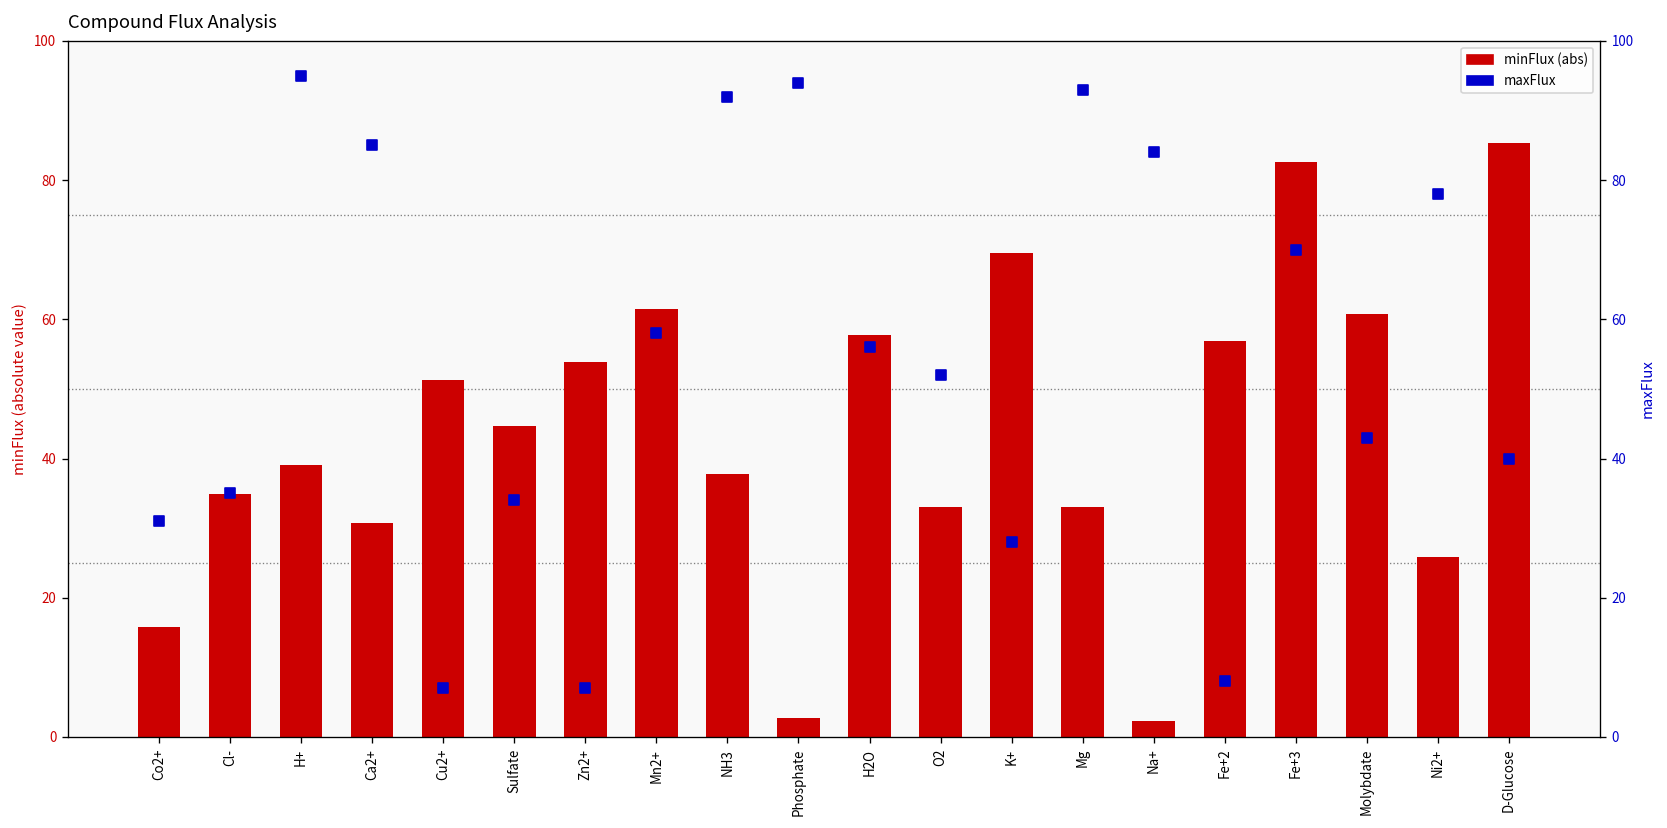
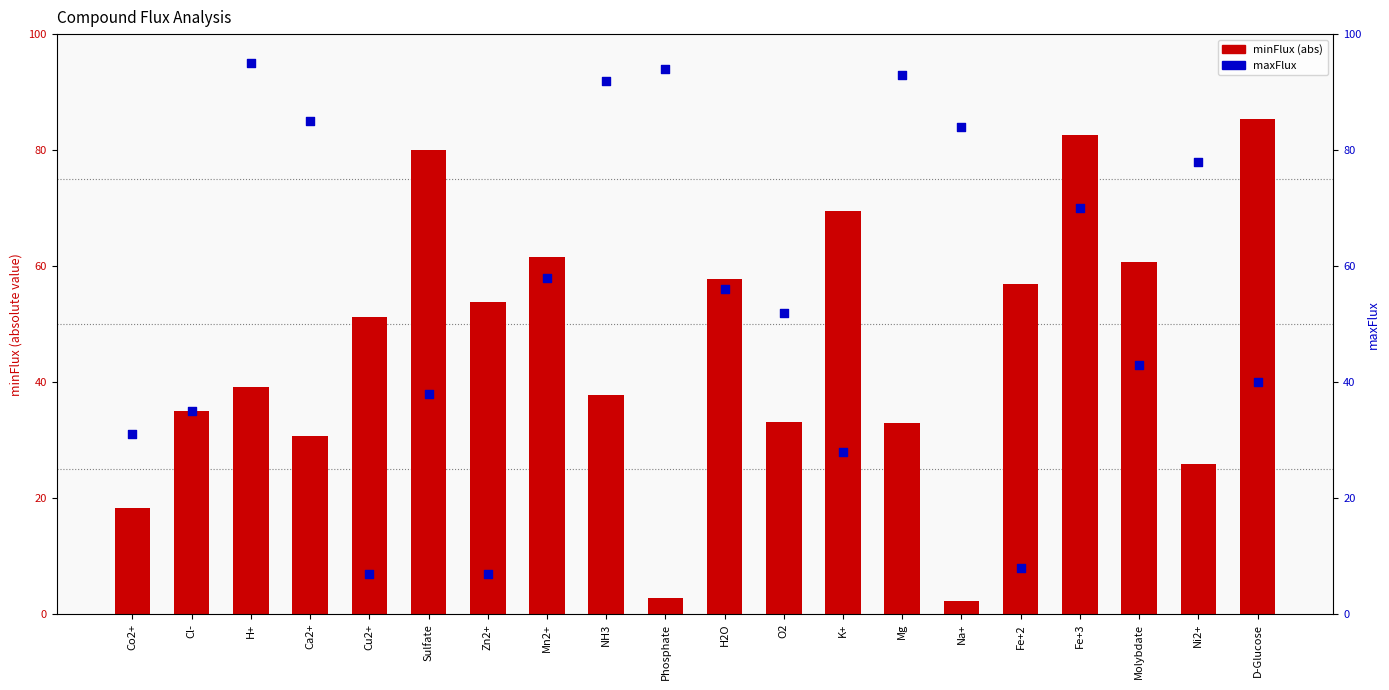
minFlux (abs), Co2+: 16 -> 18
minFlux (abs), Sulfate: 45 -> 80
maxFlux, Sulfate: 34 -> 38
